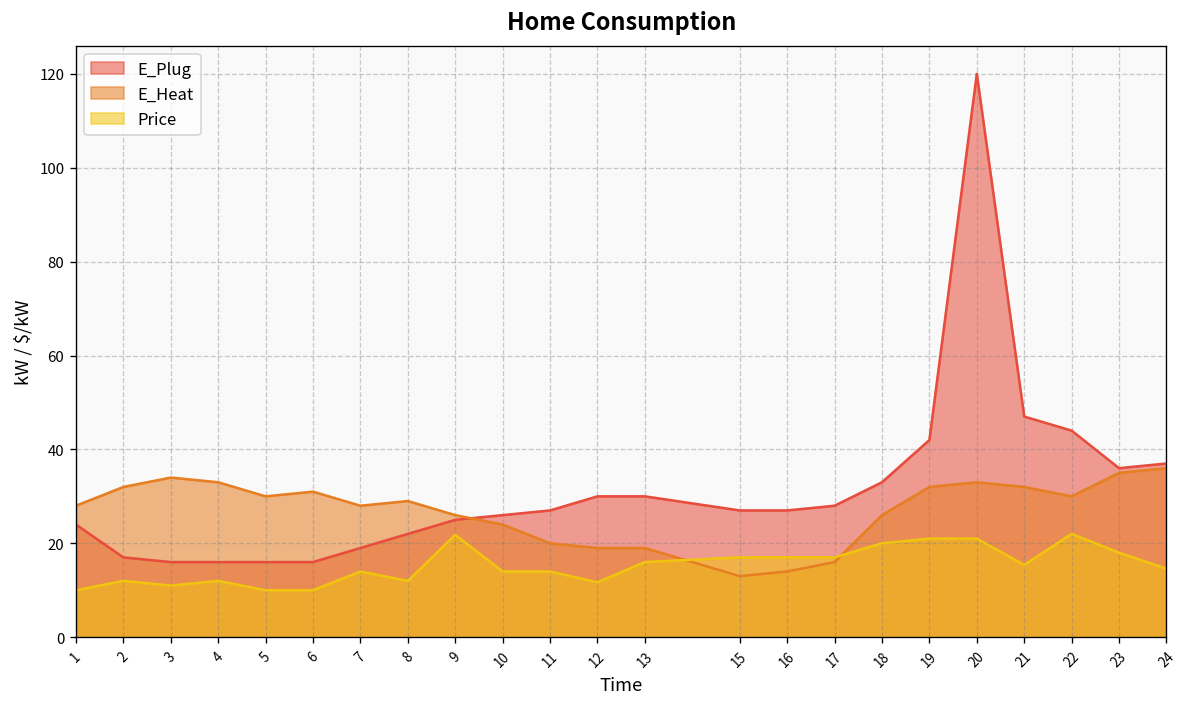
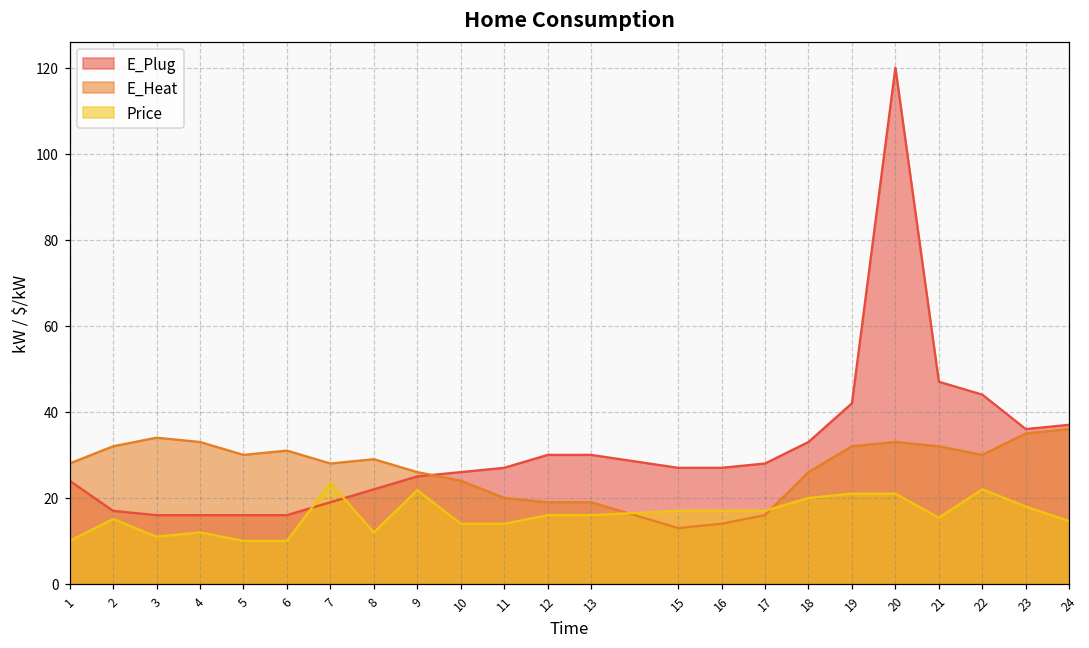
Price, 2: 12 -> 15
Price, 7: 14 -> 24
Price, 12: 12 -> 16
